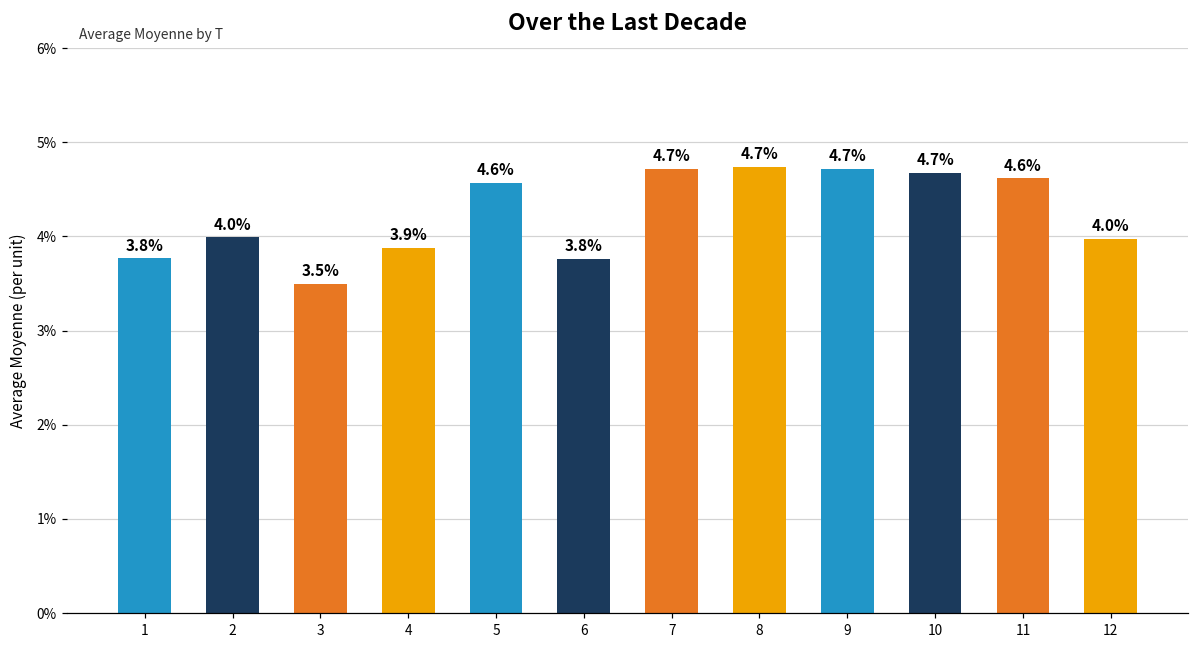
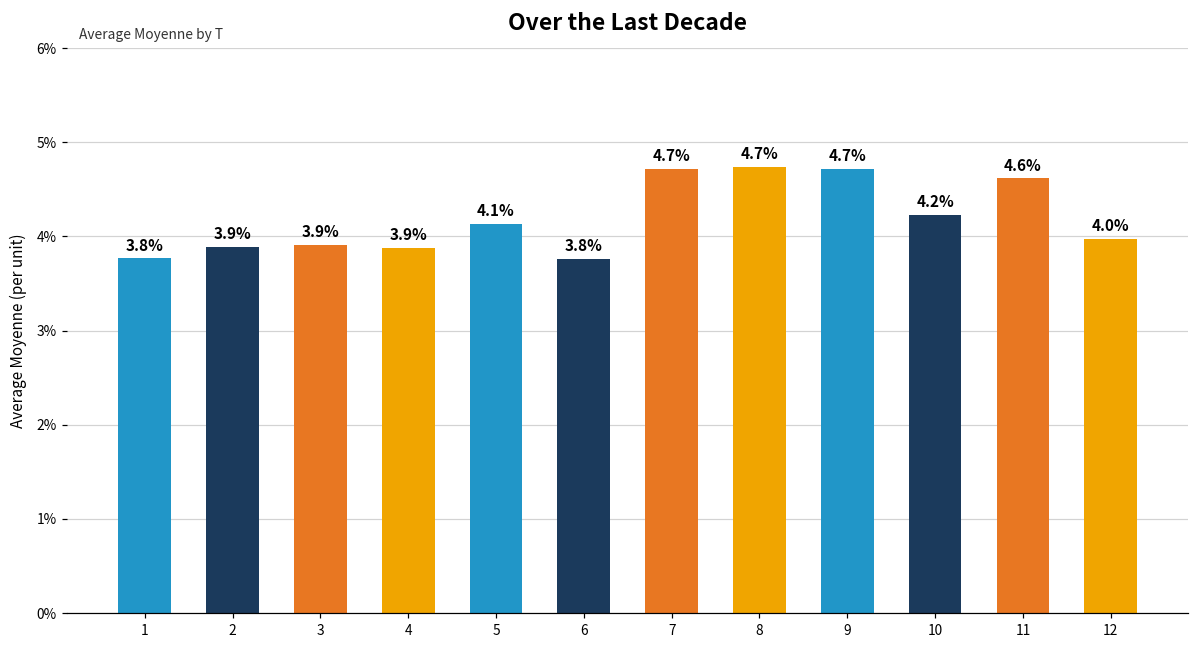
2: 4.0% -> 3.9%
3: 3.5% -> 3.9%
5: 4.6% -> 4.1%
10: 4.7% -> 4.2%
